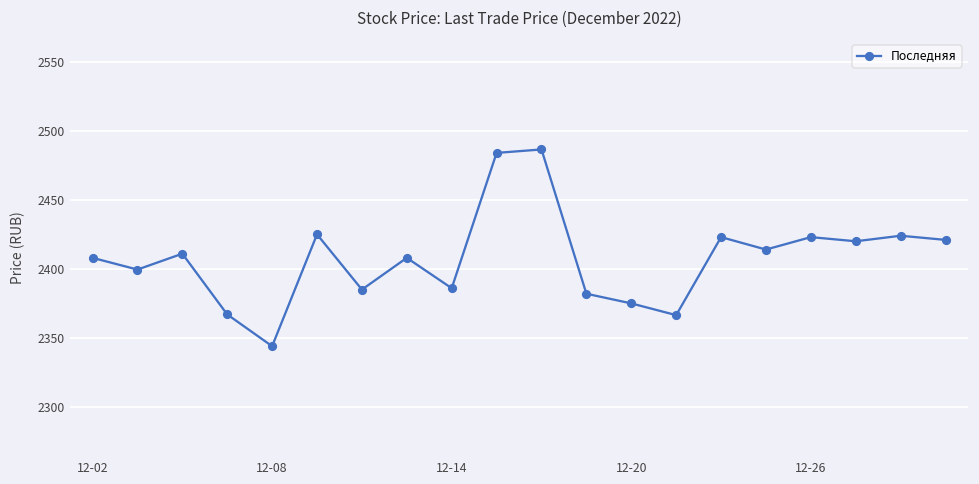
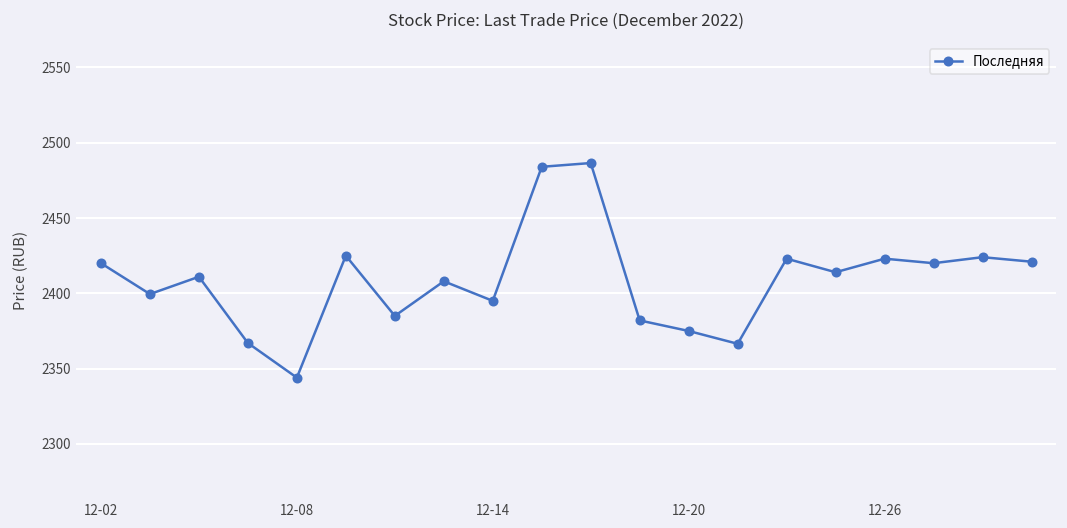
12-02: 2408 -> 2420
12-14: 2386 -> 2395
